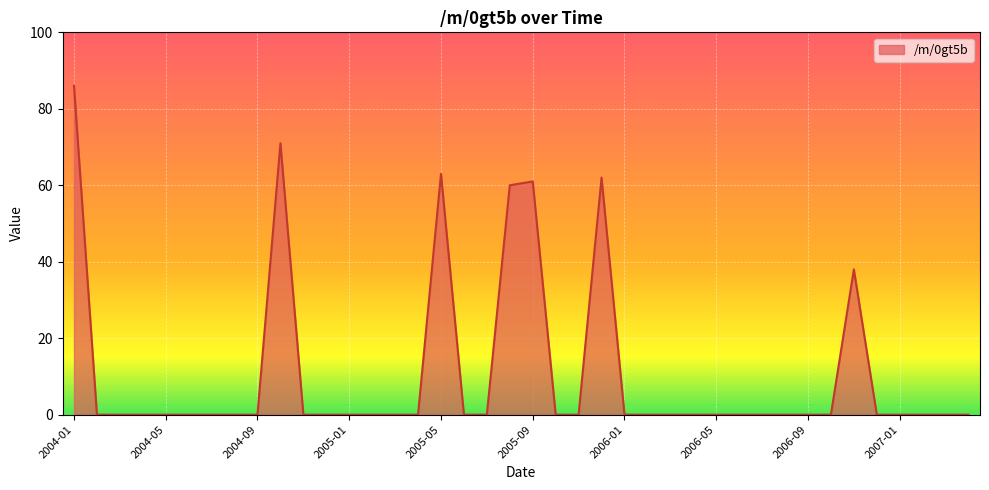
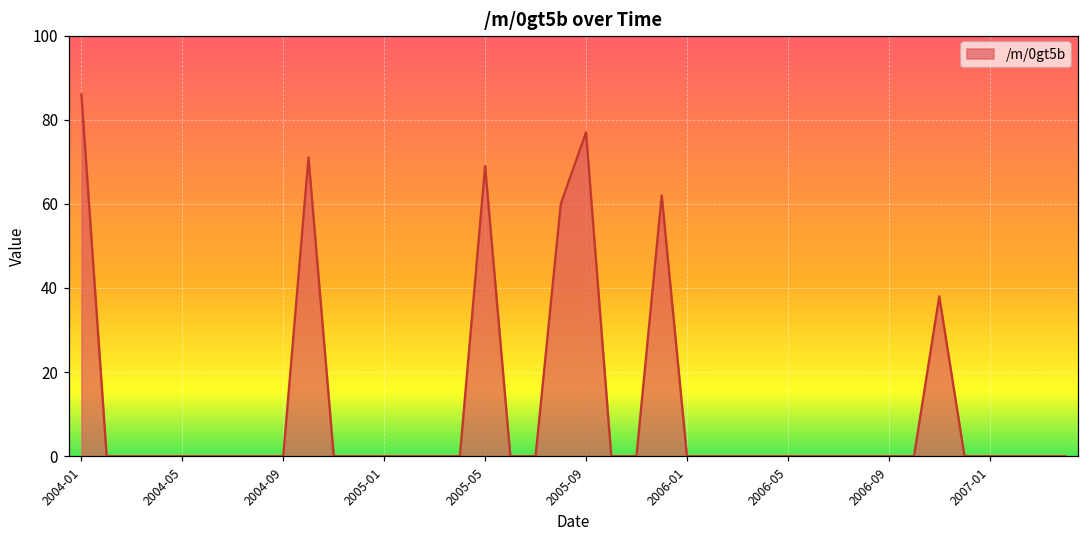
2005-05: 63 -> 69
2005-09: 61 -> 77
